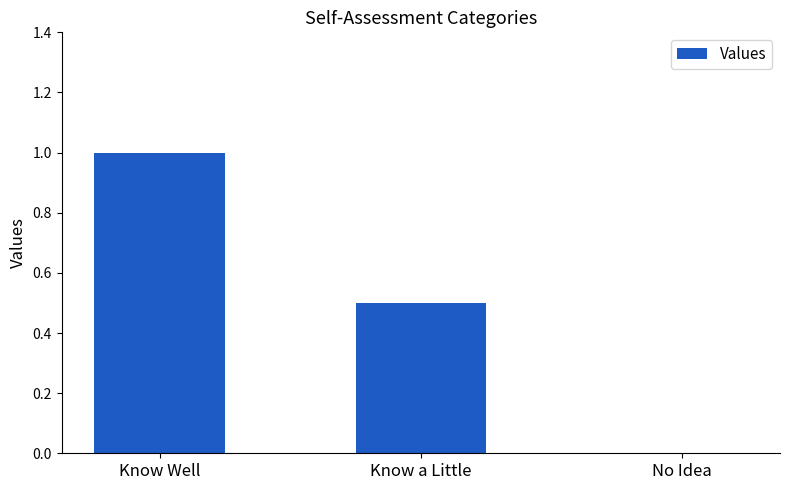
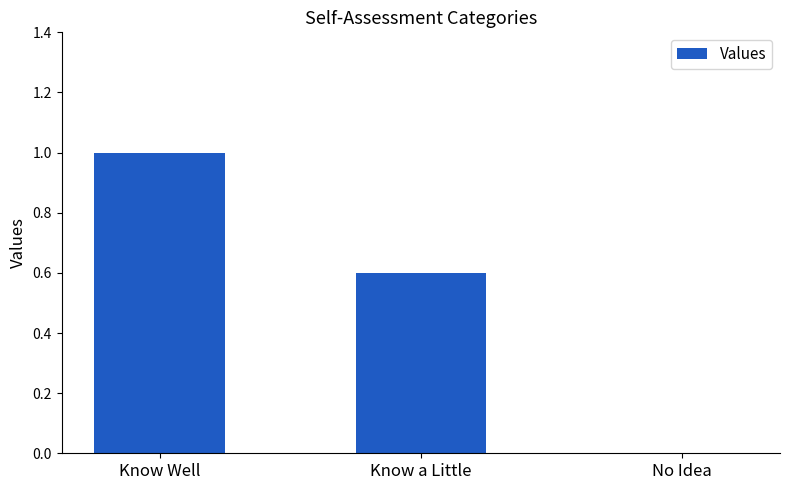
Know a Little: 0.5 -> 0.6
